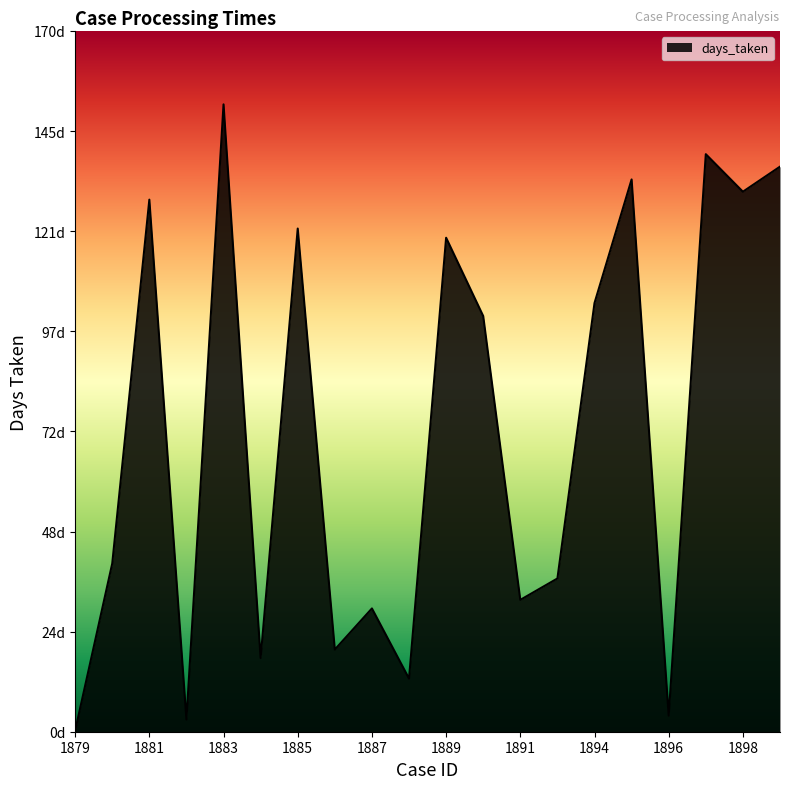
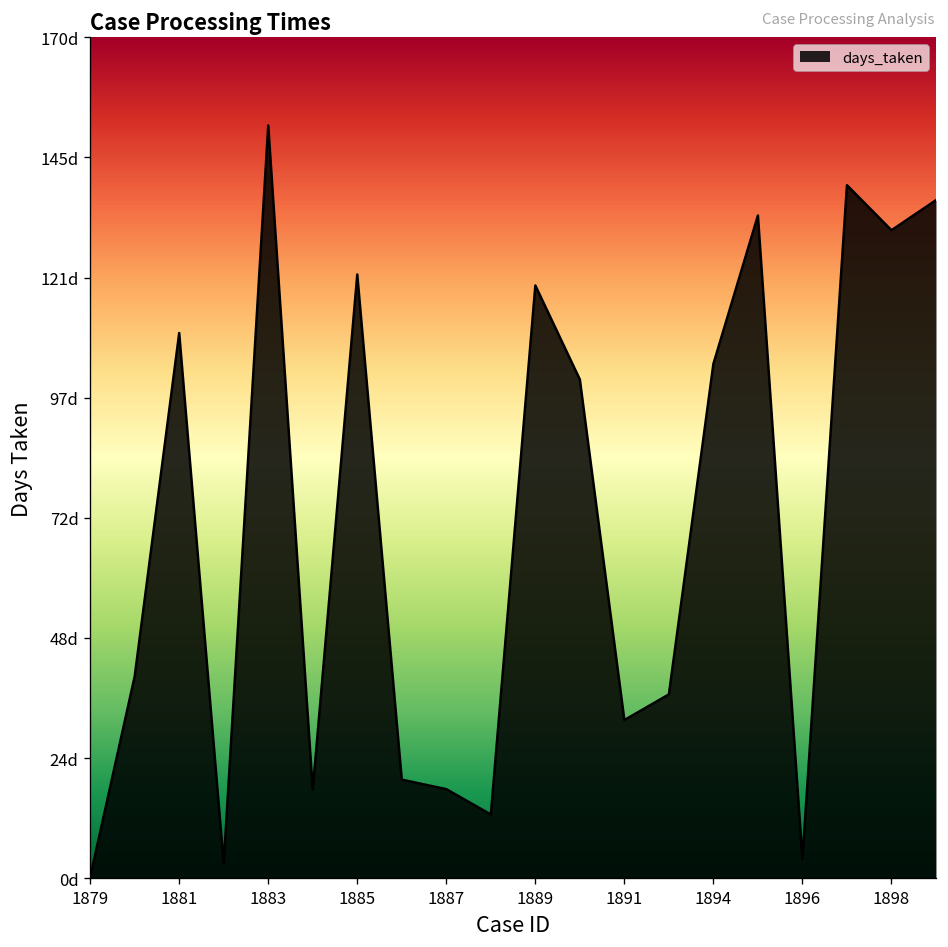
1881: 129d -> 110d
1887: 30d -> 18d
